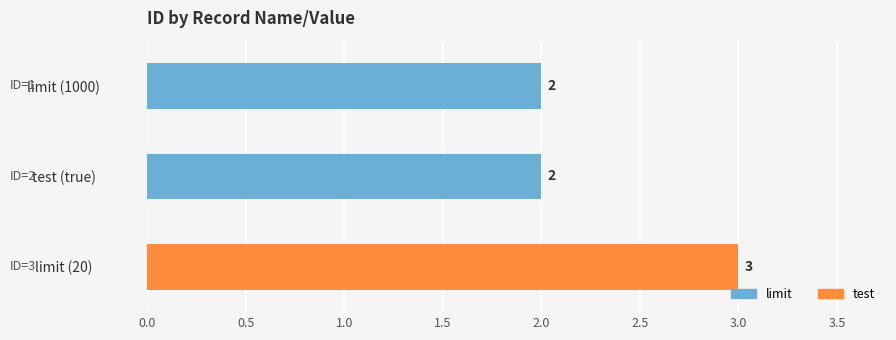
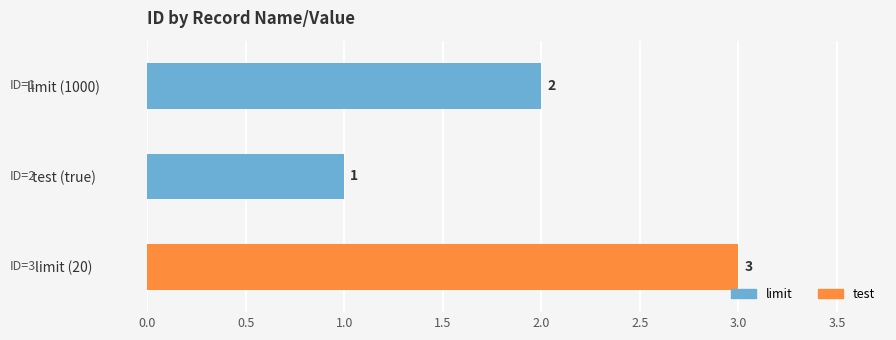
test (true): 2 -> 1
